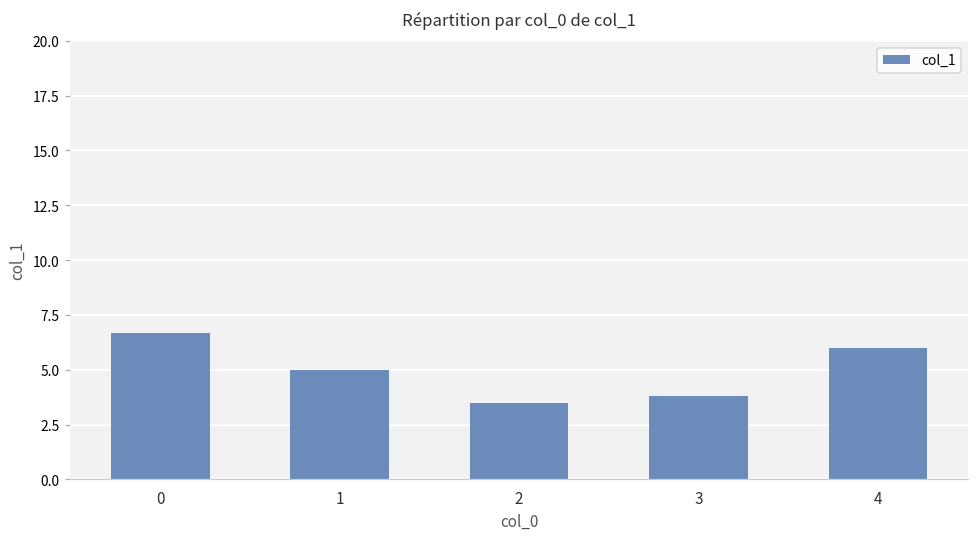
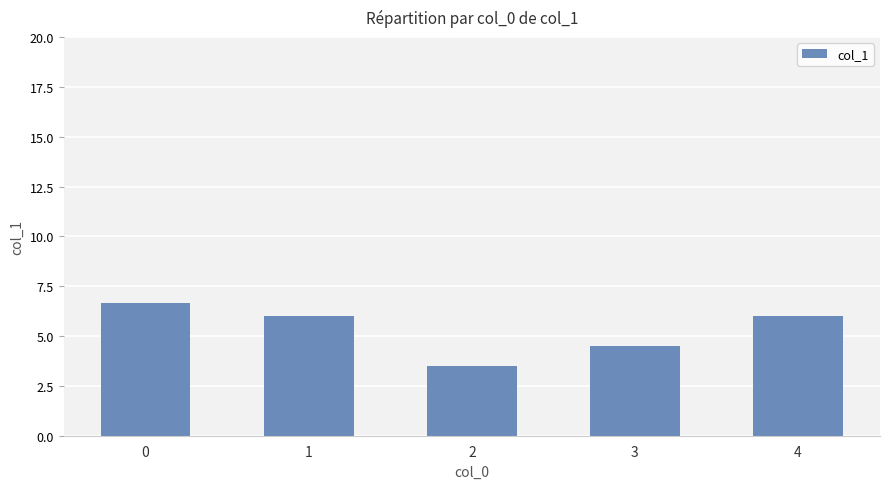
1: 5 -> 6
3: 3.8 -> 4.5
